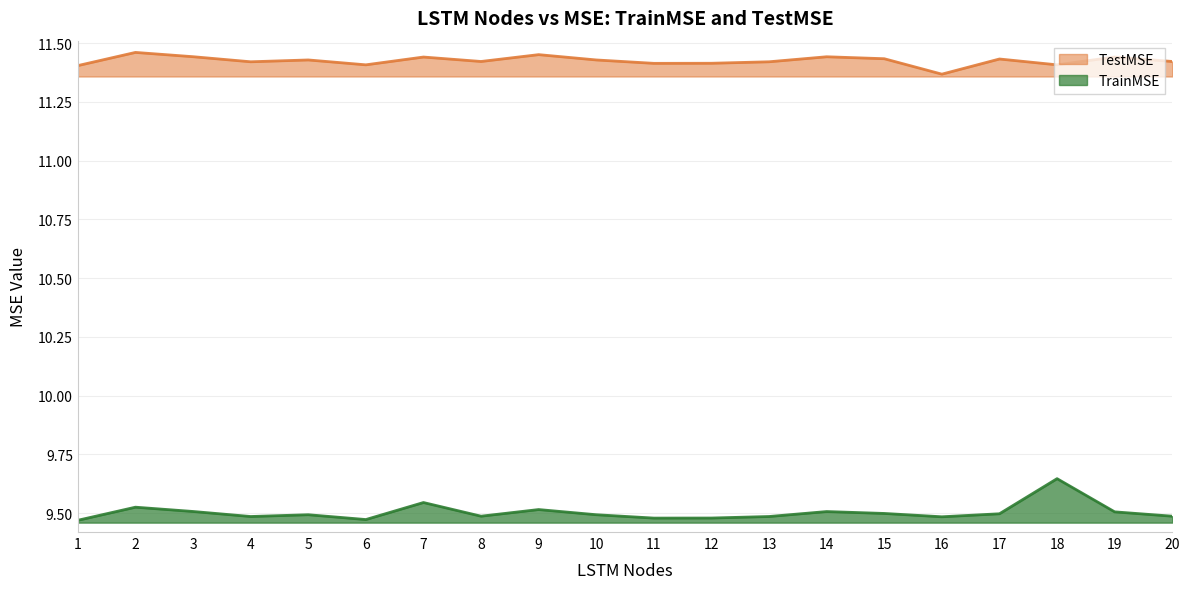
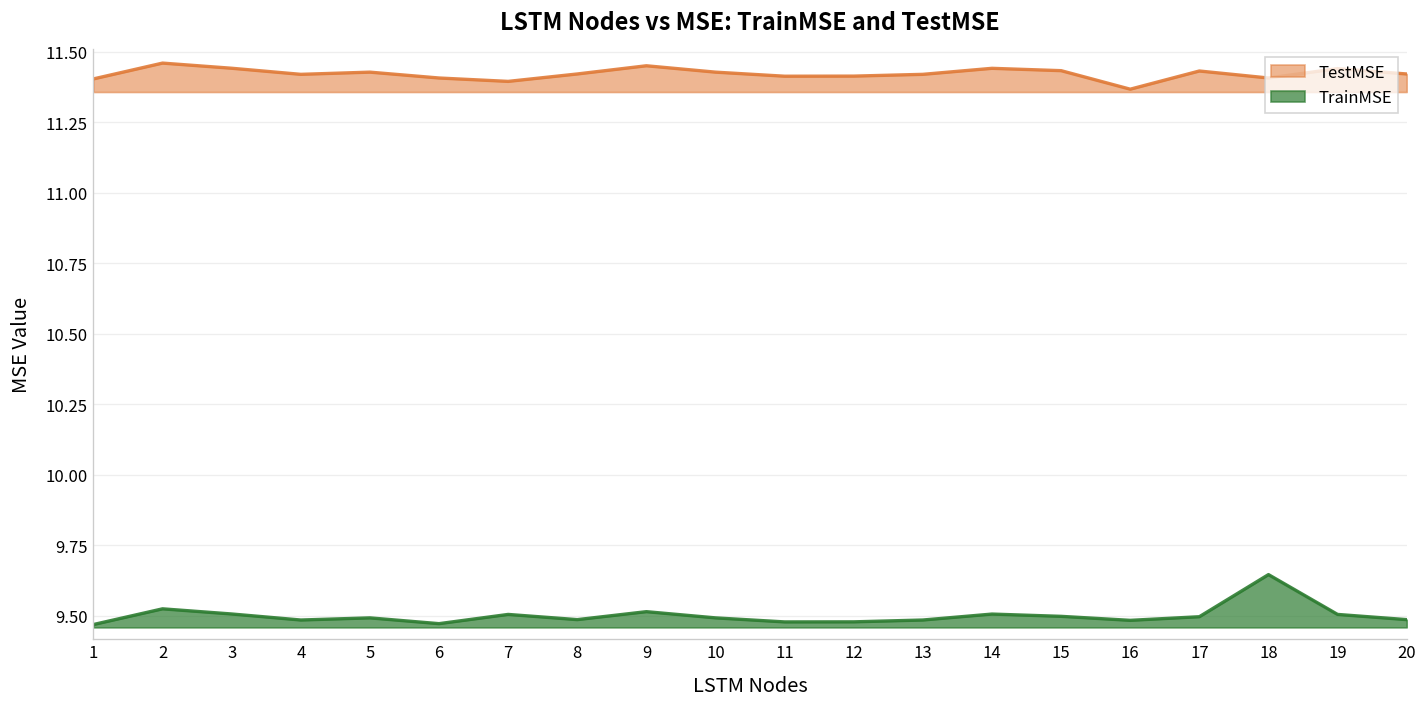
TestMSE, 7: 11.44 -> 11.40
TrainMSE, 7: 9.54 -> 9.51
